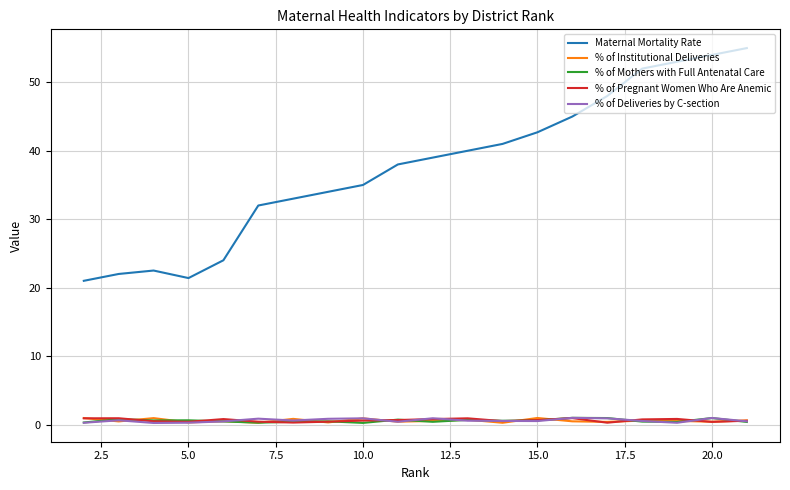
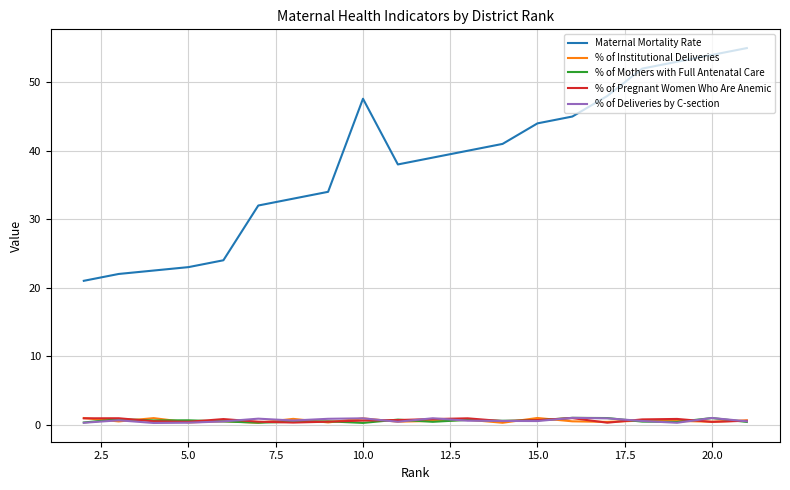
Maternal Mortality Rate, 5.0: 21 -> 23
Maternal Mortality Rate, 10.0: 35 -> 48
Maternal Mortality Rate, 15.0: 43 -> 44
